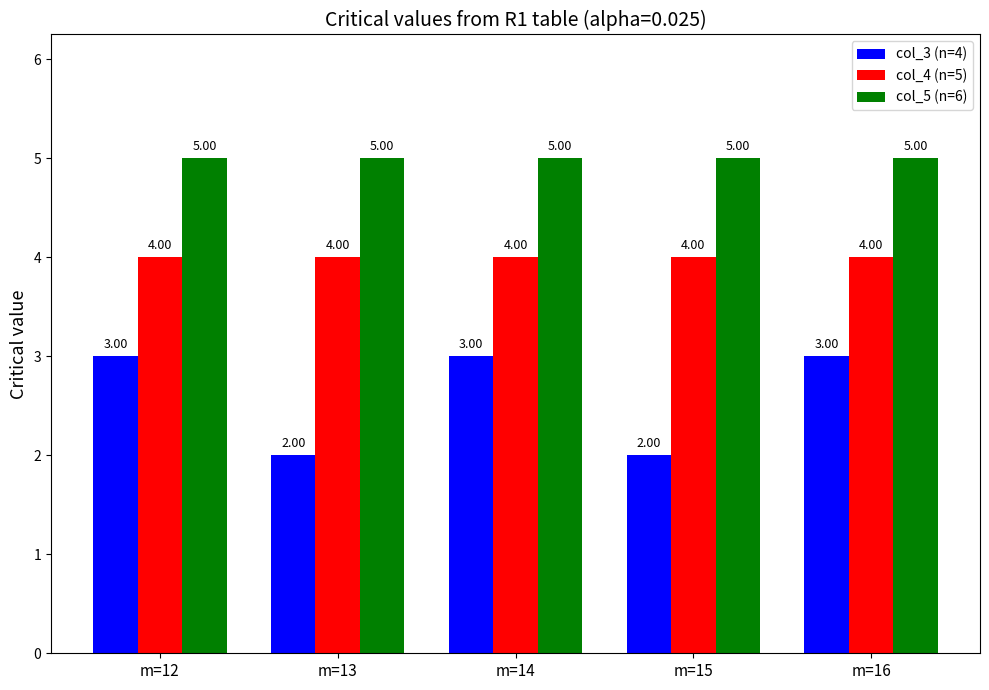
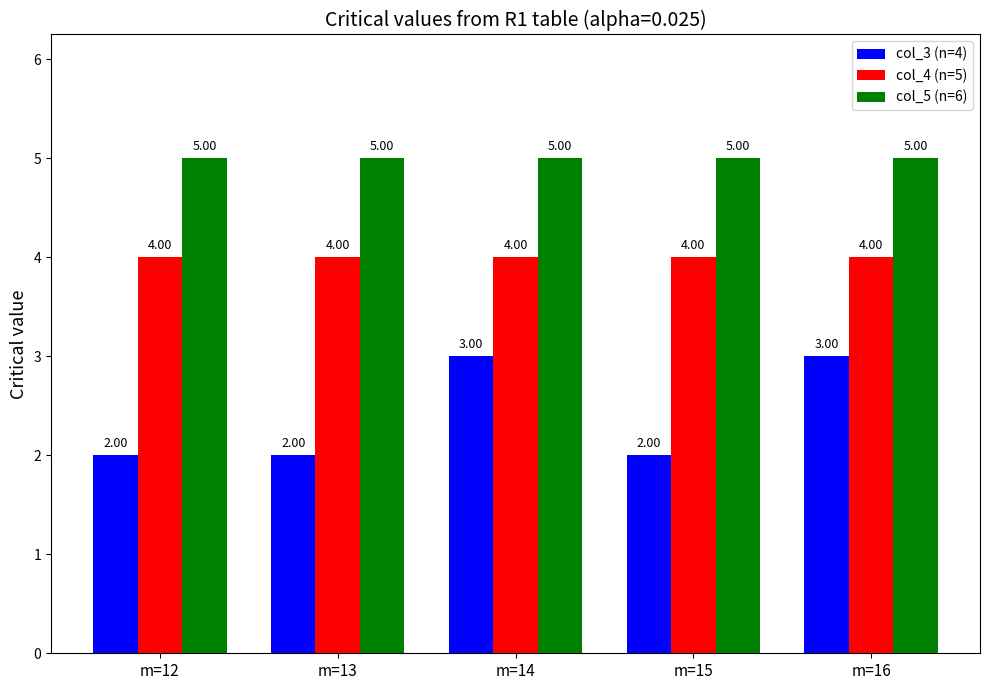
col_3 (n=4), m=12: 3.00 -> 2.00
